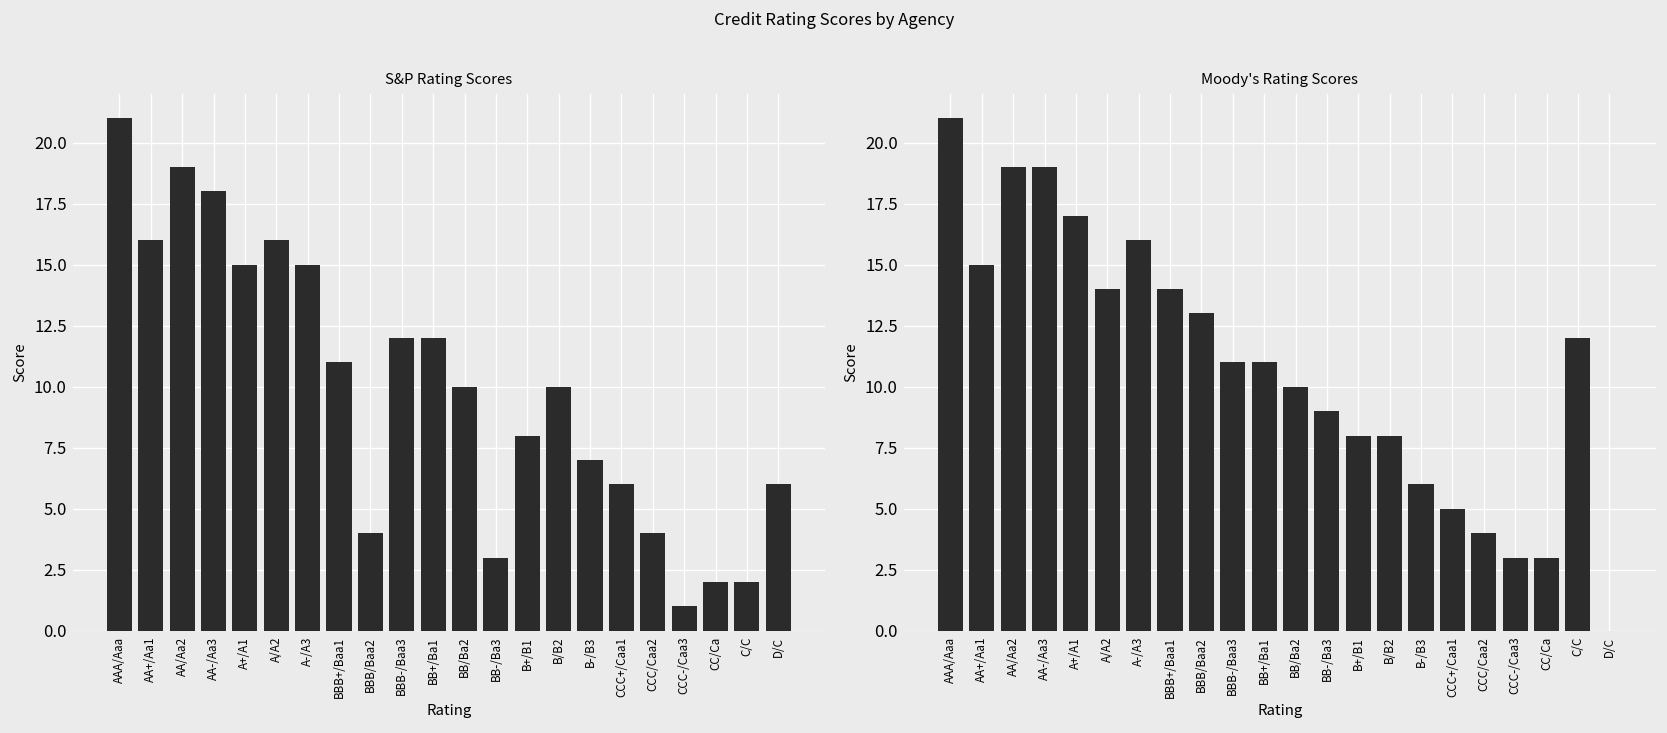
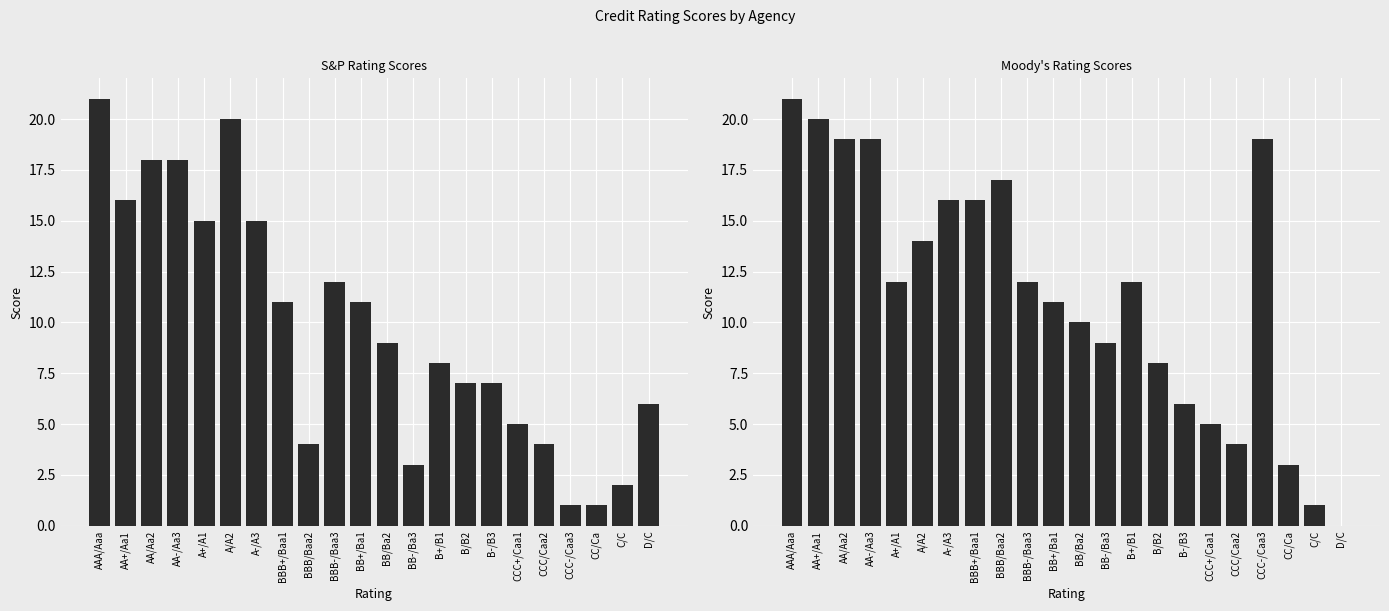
S&P Rating Scores, AA/Aa2: 19 -> 18
S&P Rating Scores, A/A2: 16 -> 20
S&P Rating Scores, BB+/Ba1: 12 -> 11
S&P Rating Scores, BB/Ba2: 10 -> 9
S&P Rating Scores, B/B2: 10 -> 7
S&P Rating Scores, CCC+/Caa1: 6 -> 5
S&P Rating Scores, CC/Ca: 2 -> 1
Moody's Rating Scores, AA+/Aa1: 15 -> 20
Moody's Rating Scores, A+/A1: 17 -> 12
Moody's Rating Scores, BBB+/Baa1: 14 -> 16
Moody's Rating Scores, BBB/Baa2: 13 -> 17
Moody's Rating Scores, BBB-/Baa3: 11 -> 12
Moody's Rating Scores, B+/B1: 8 -> 12
Moody's Rating Scores, CCC-/Caa3: 3 -> 19
Moody's Rating Scores, C/C: 12 -> 1
